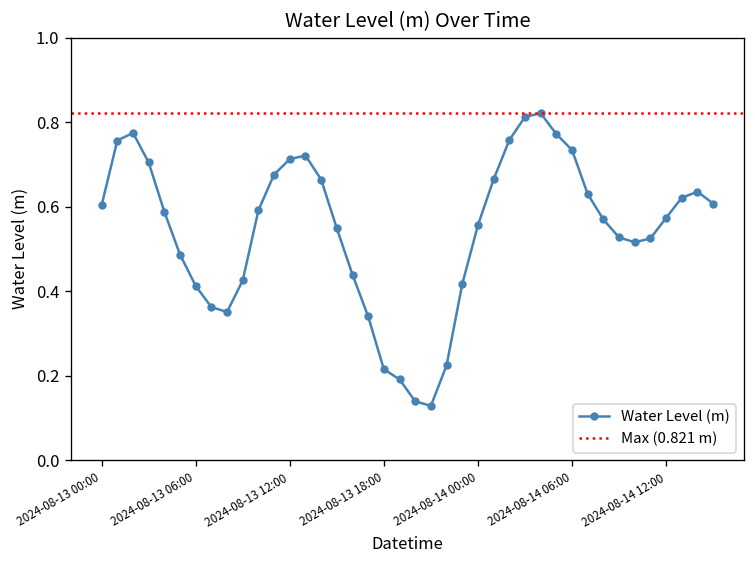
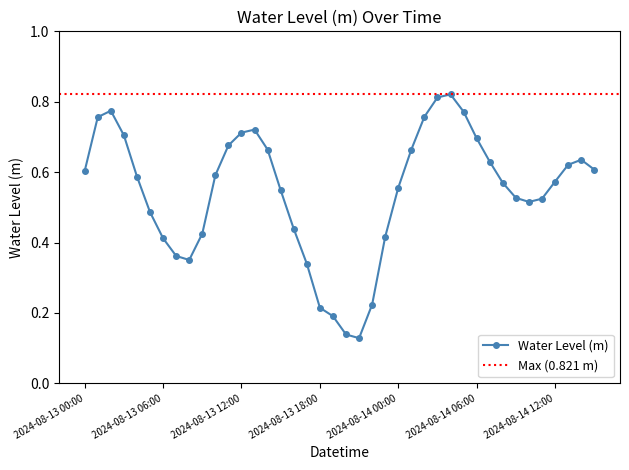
2024-08-14 06:00: 0.73 -> 0.70
